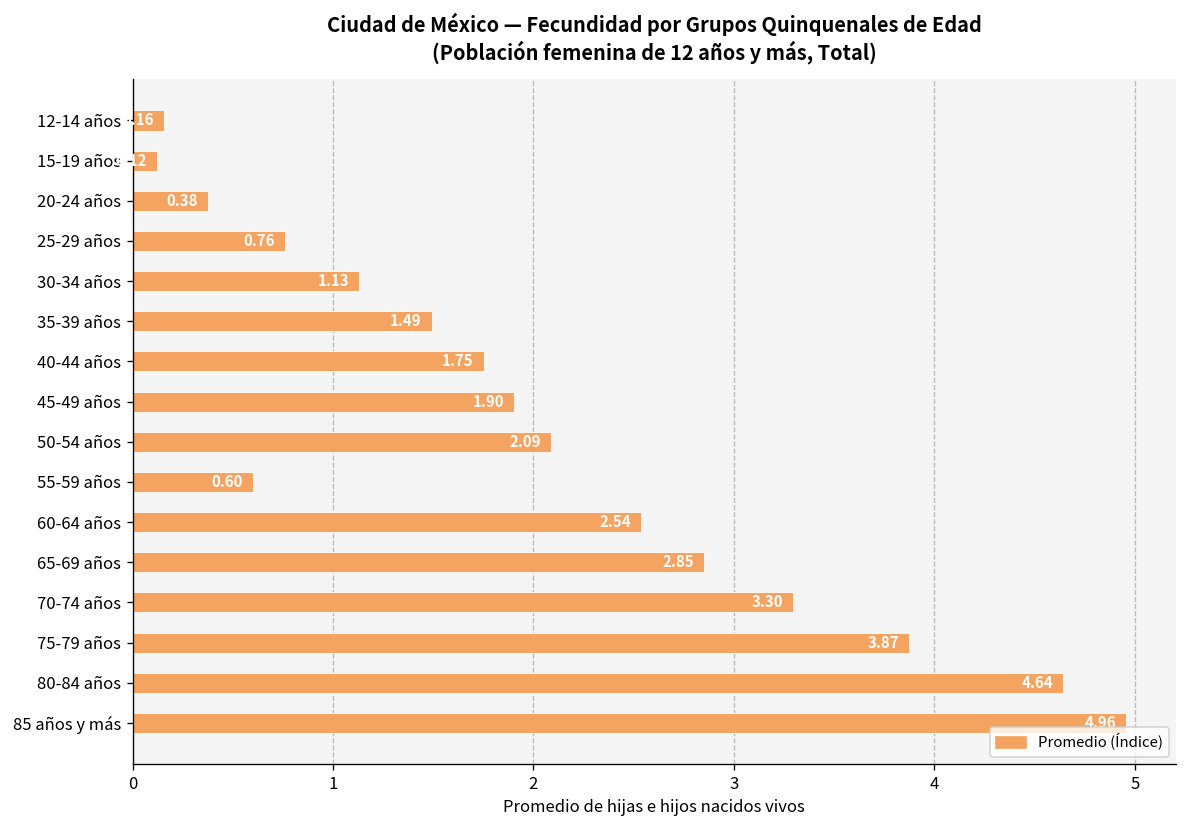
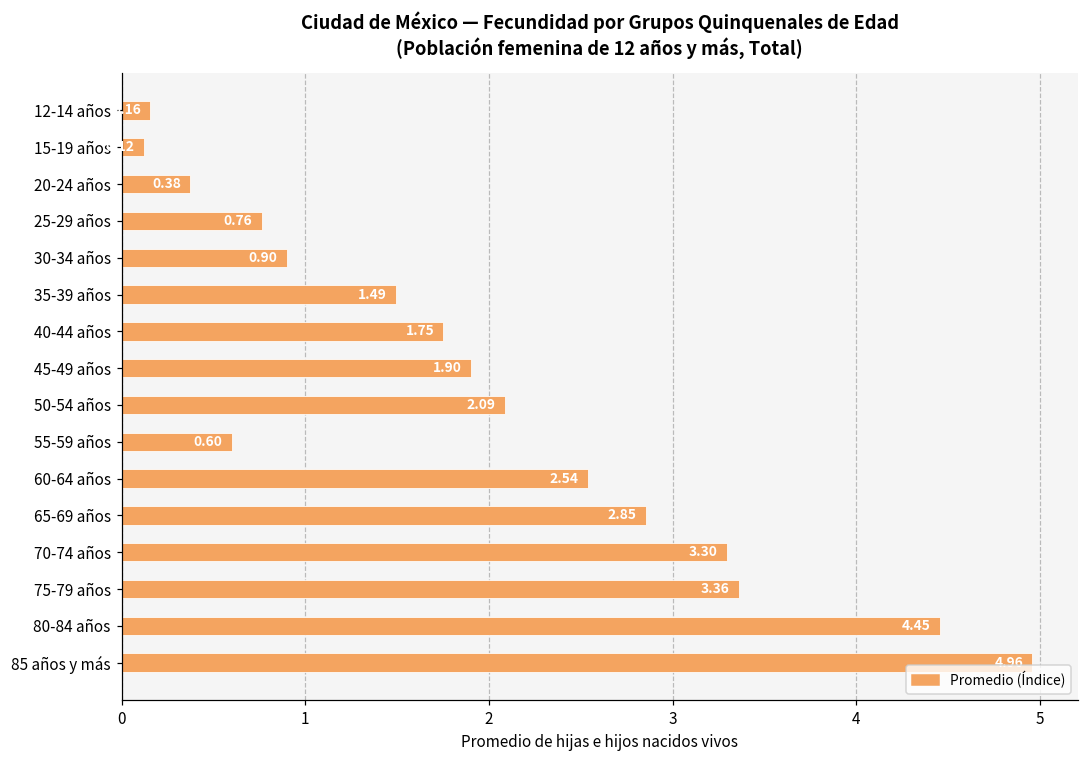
30-34 años: 1.13 -> 0.90
75-79 años: 3.87 -> 3.36
80-84 años: 4.64 -> 4.45
